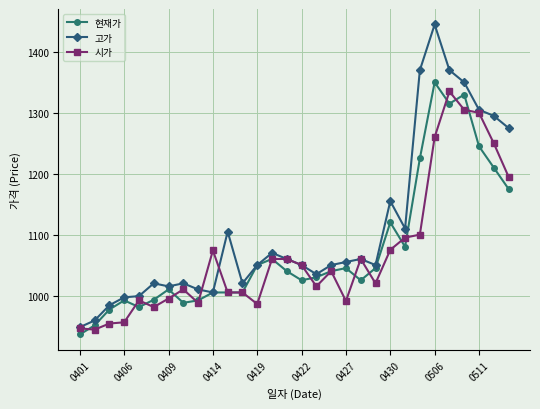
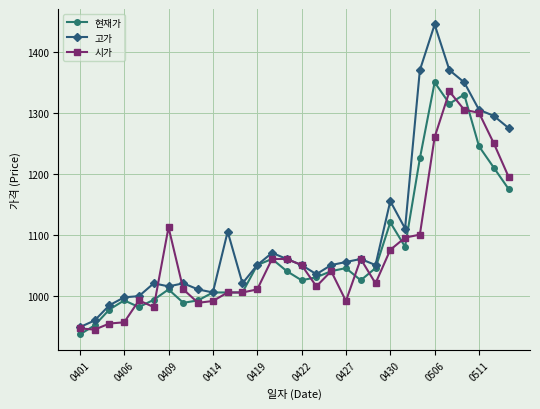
시가, 0409: 1000 -> 1110
시가, 0414: 1070 -> 990
시가, 0419: 990 -> 1010
